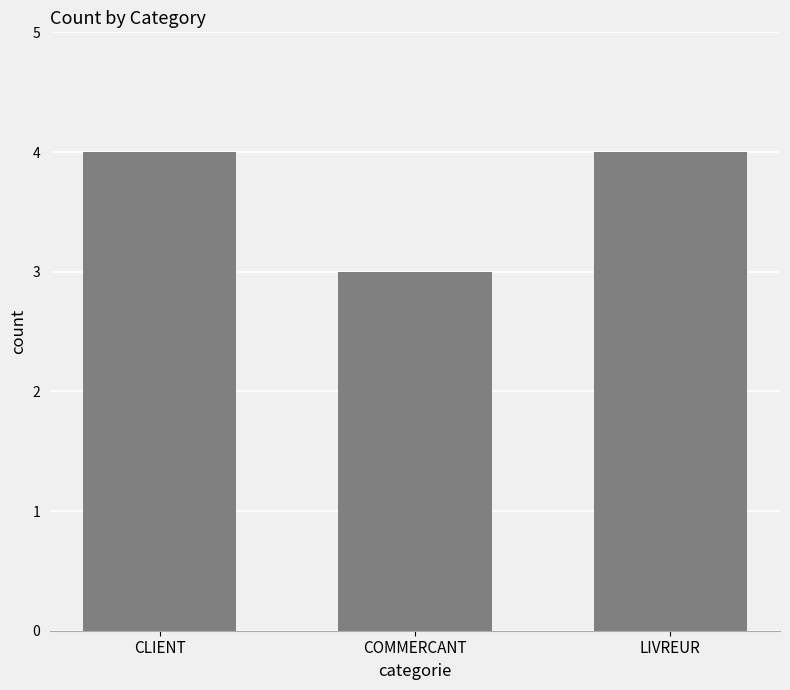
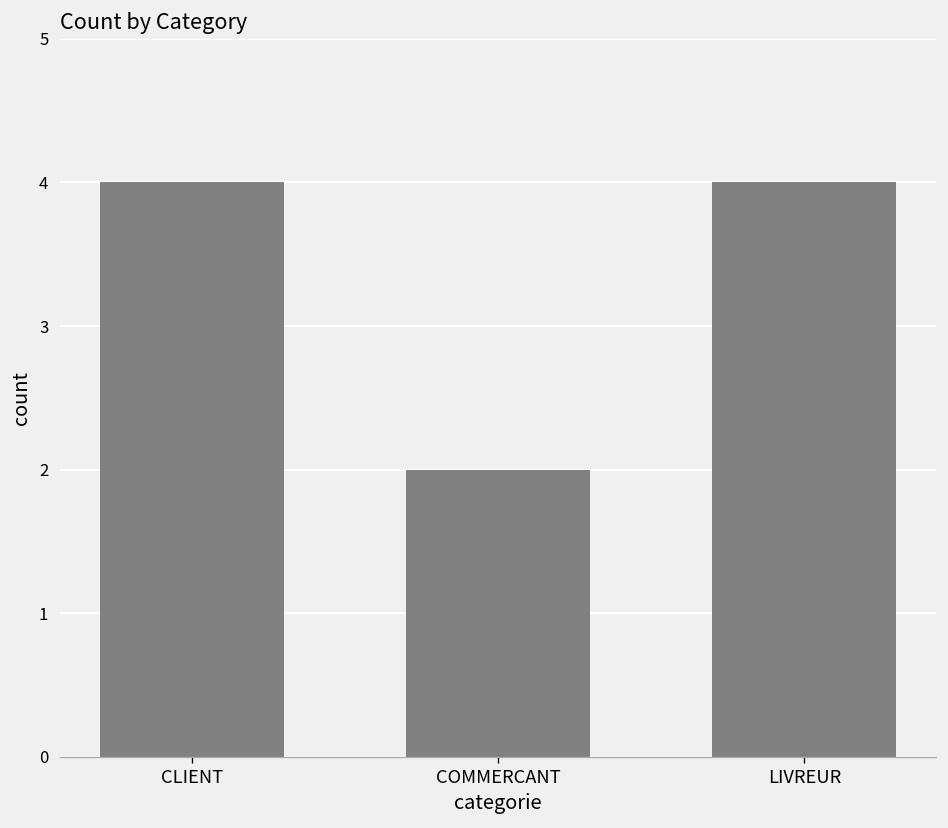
COMMERCANT: 3 -> 2
